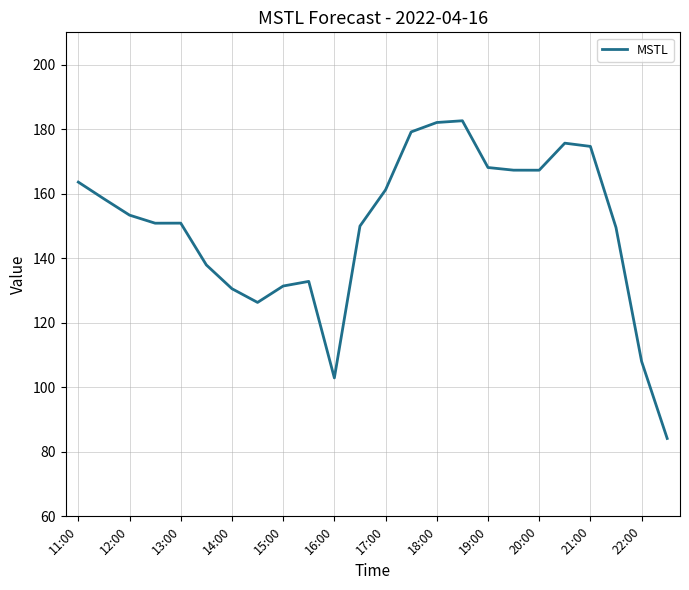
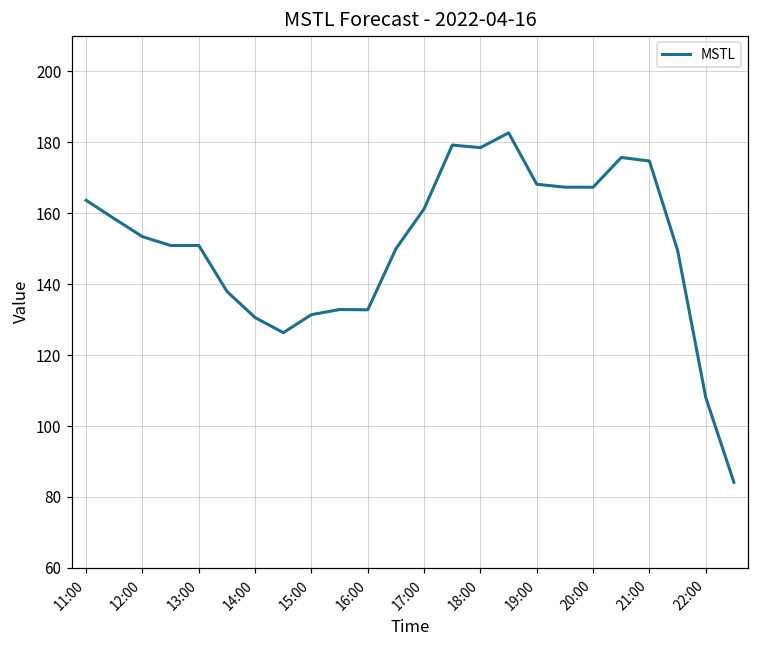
16:00: 103 -> 133
18:00: 182 -> 178
